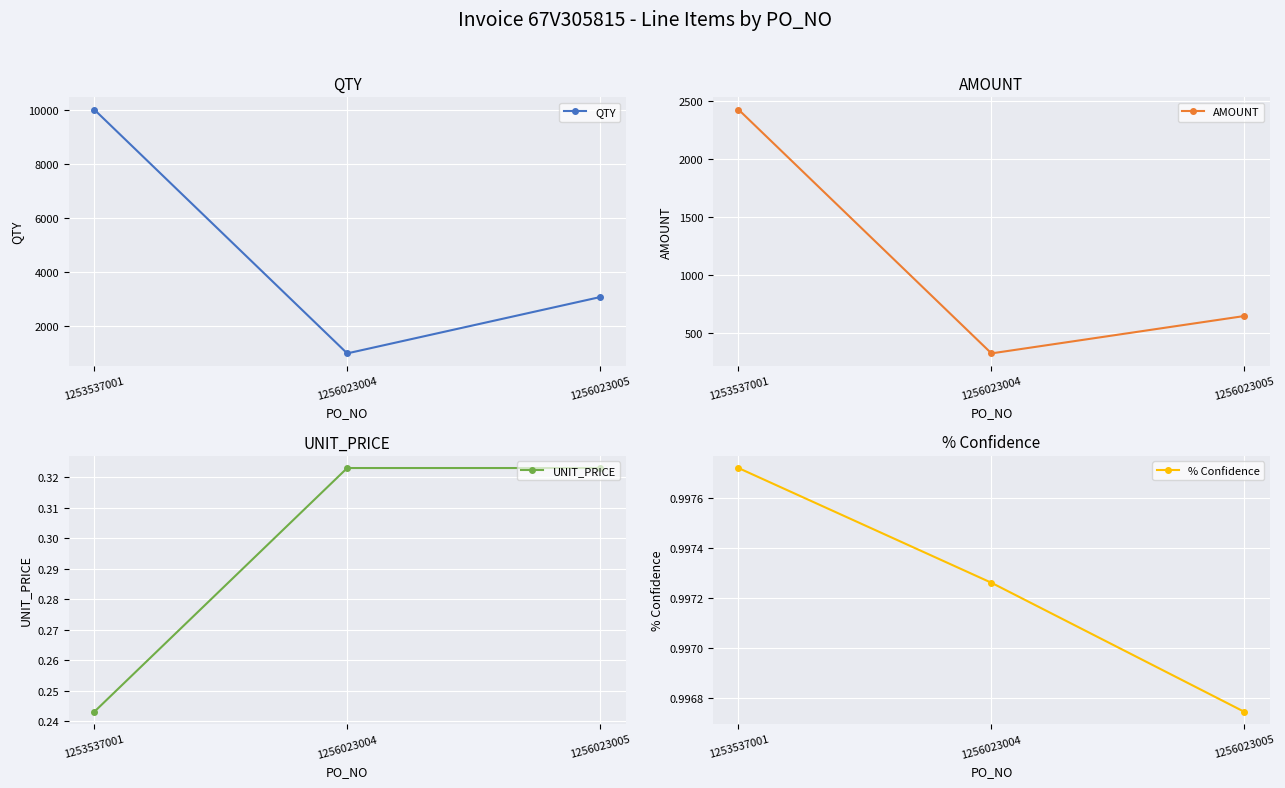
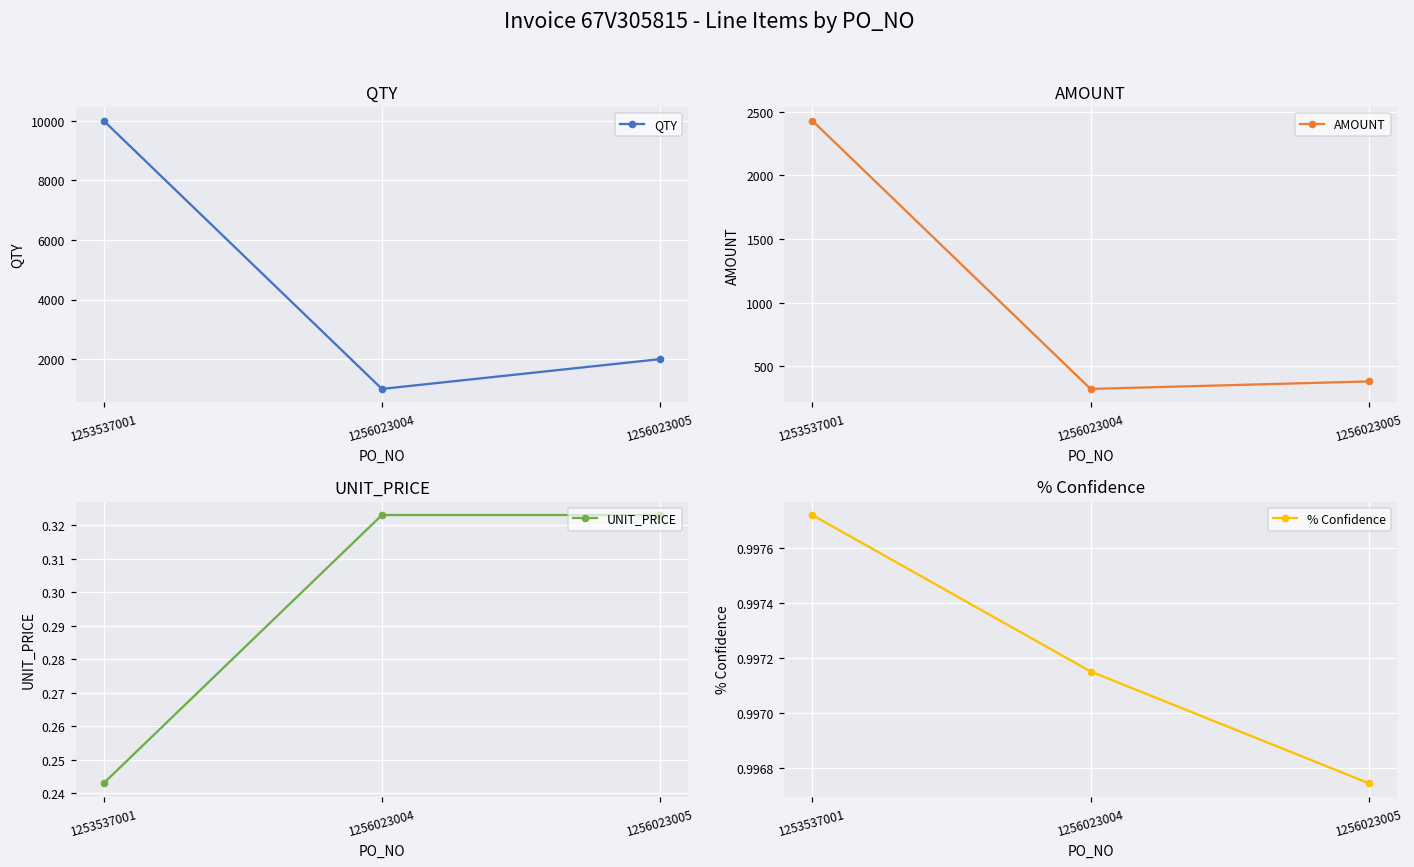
QTY, 1256023005: 3100 -> 2000
AMOUNT, 1256023005: 650 -> 380
% Confidence, 1256023004: 0.99726 -> 0.99715
